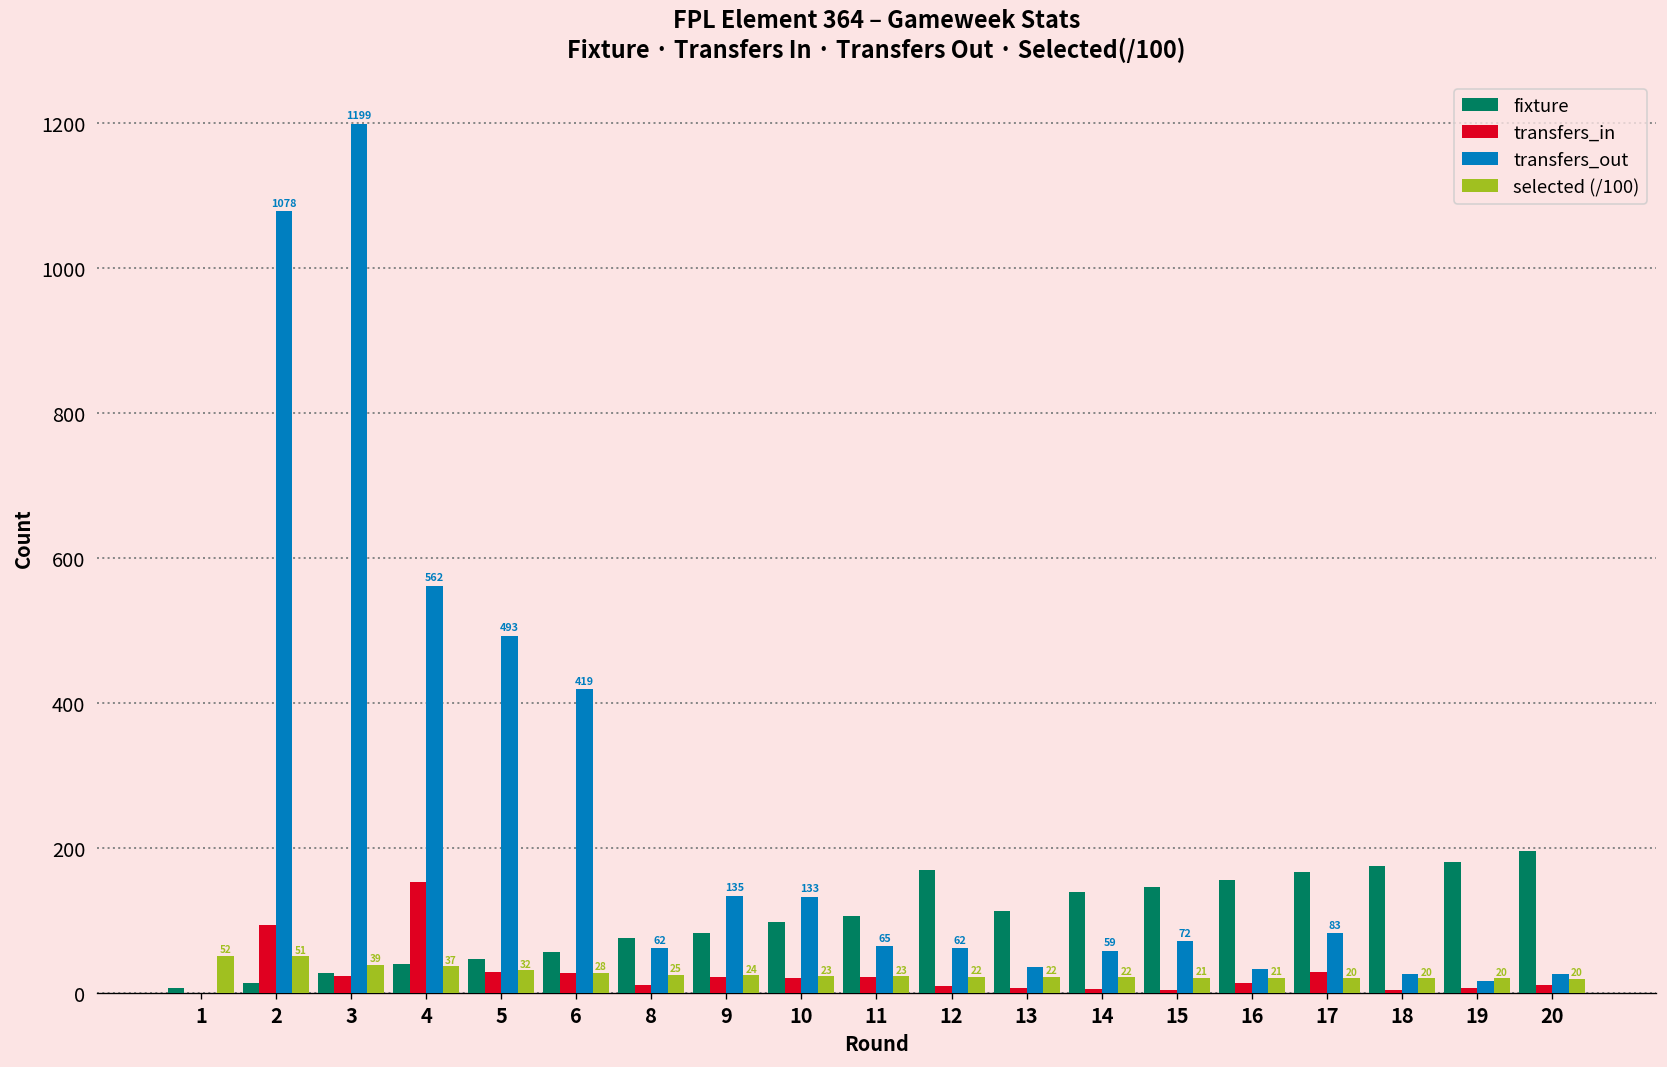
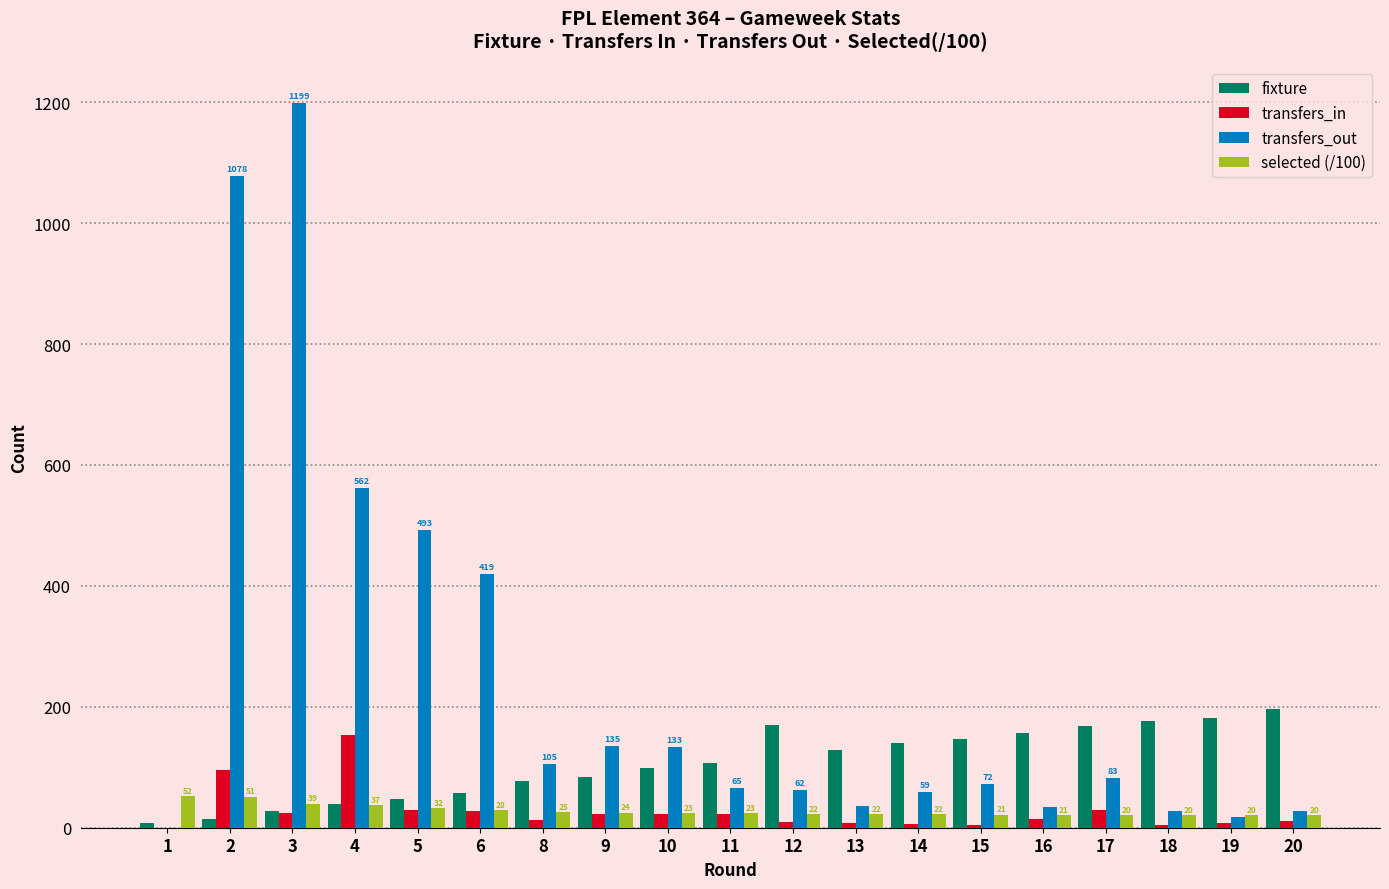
transfers_out, 8: 62 -> 105
fixture, 13: 110 -> 130
